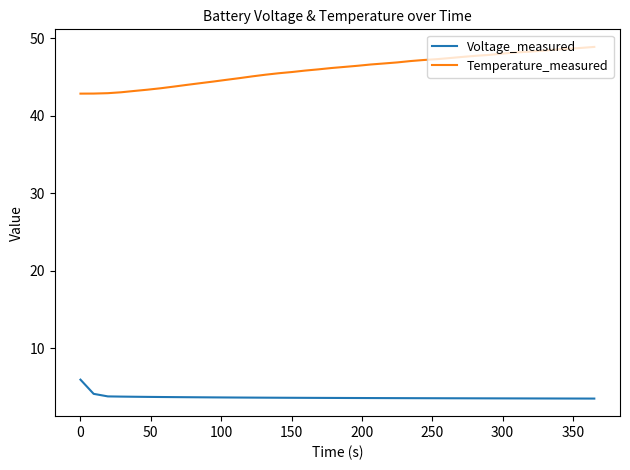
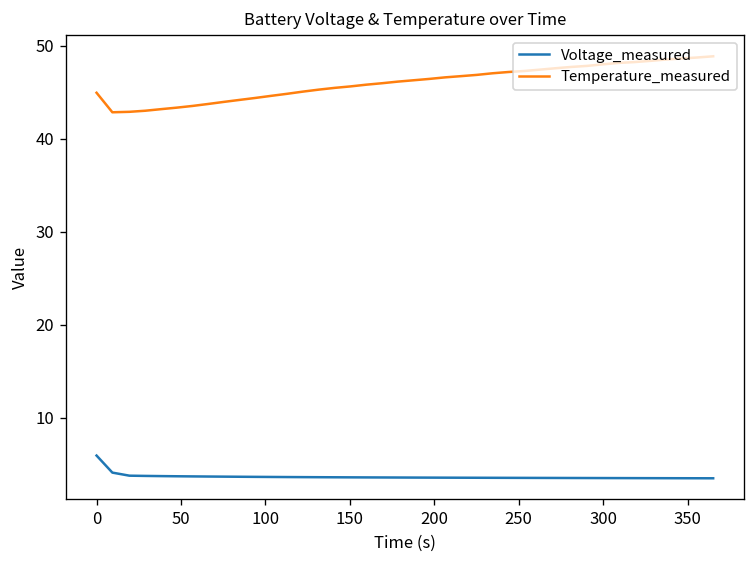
Temperature_measured, 0: 43 -> 45
